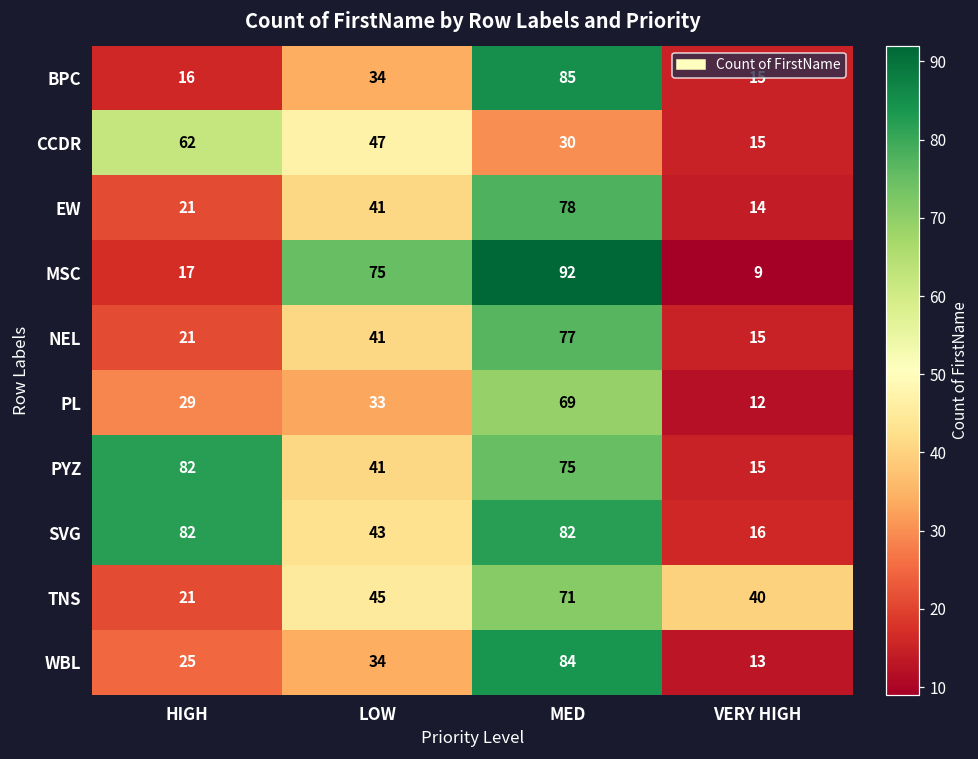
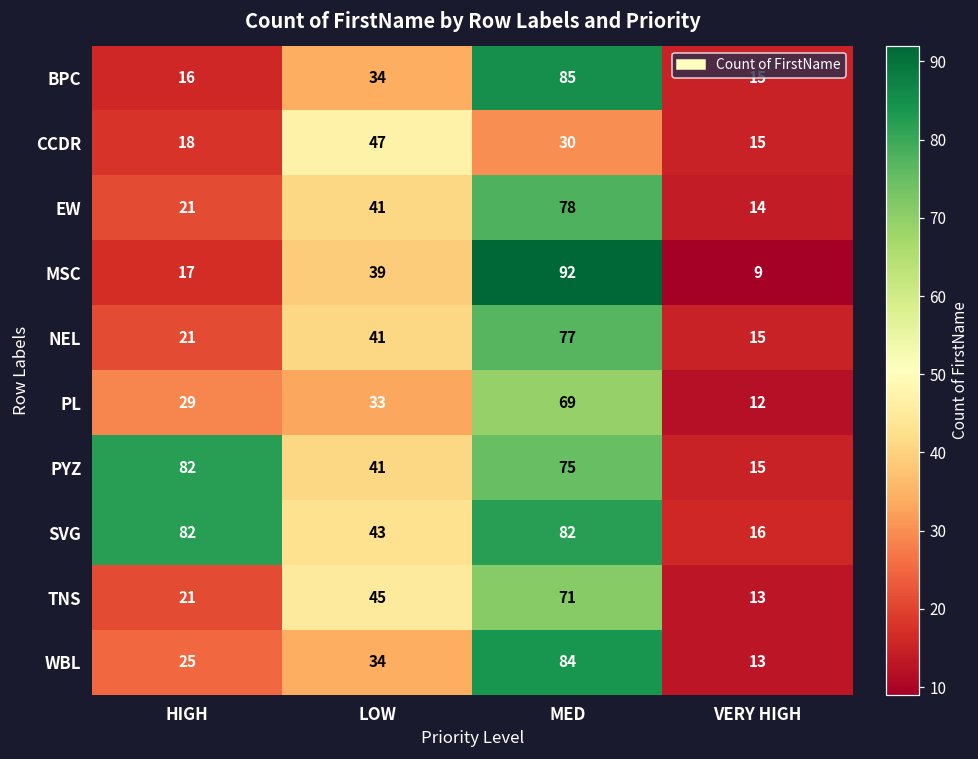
CCDR, HIGH: 62 -> 18
MSC, LOW: 75 -> 39
TNS, VERY HIGH: 40 -> 13
